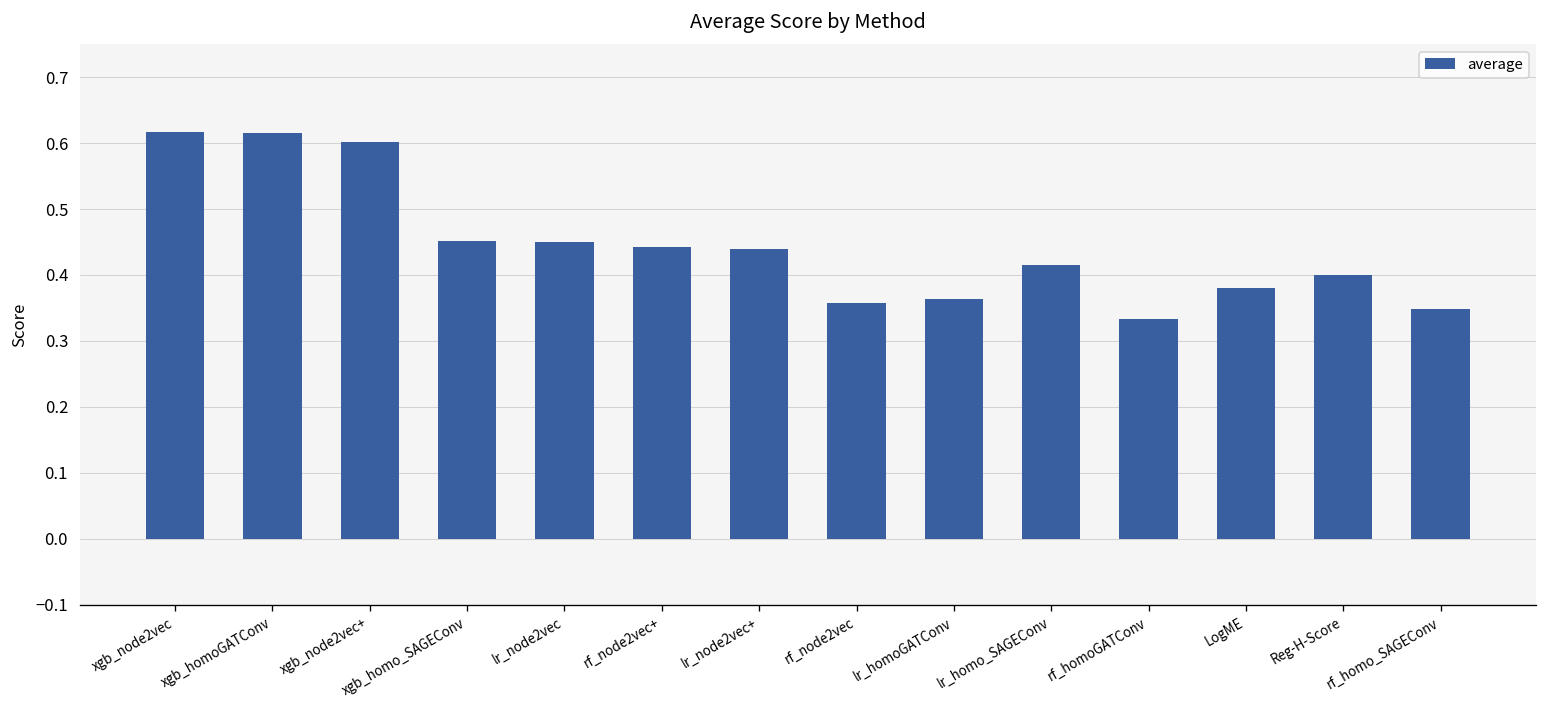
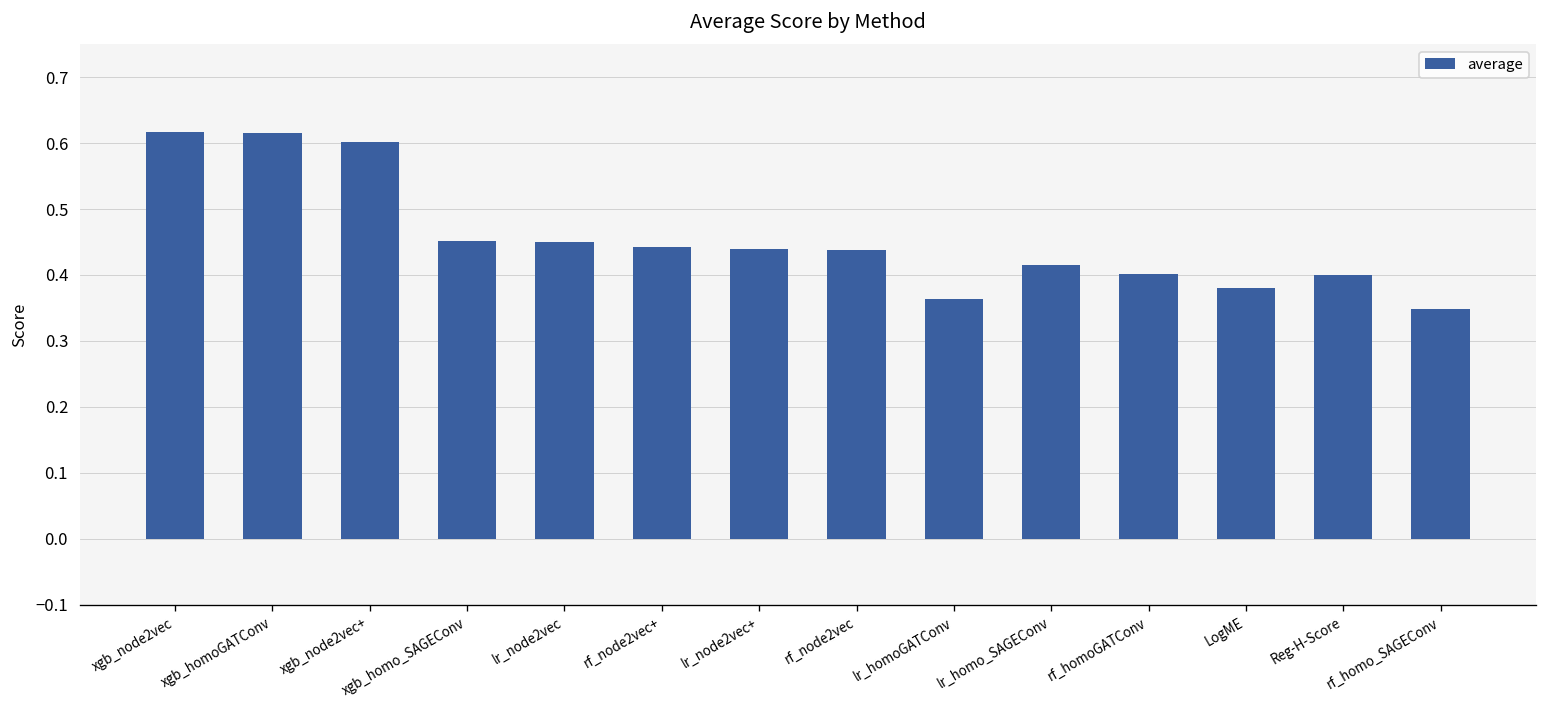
rf_node2vec: 0.36 -> 0.44
rf_homoGATConv: 0.33 -> 0.40
